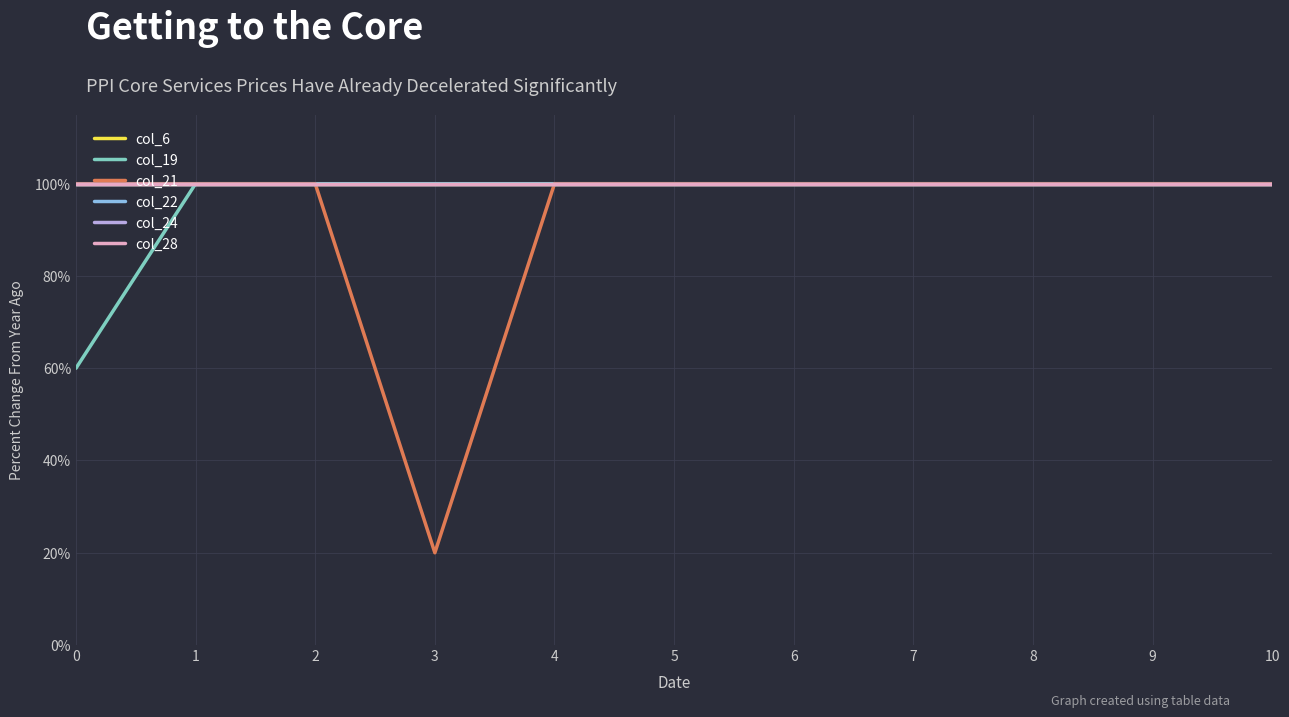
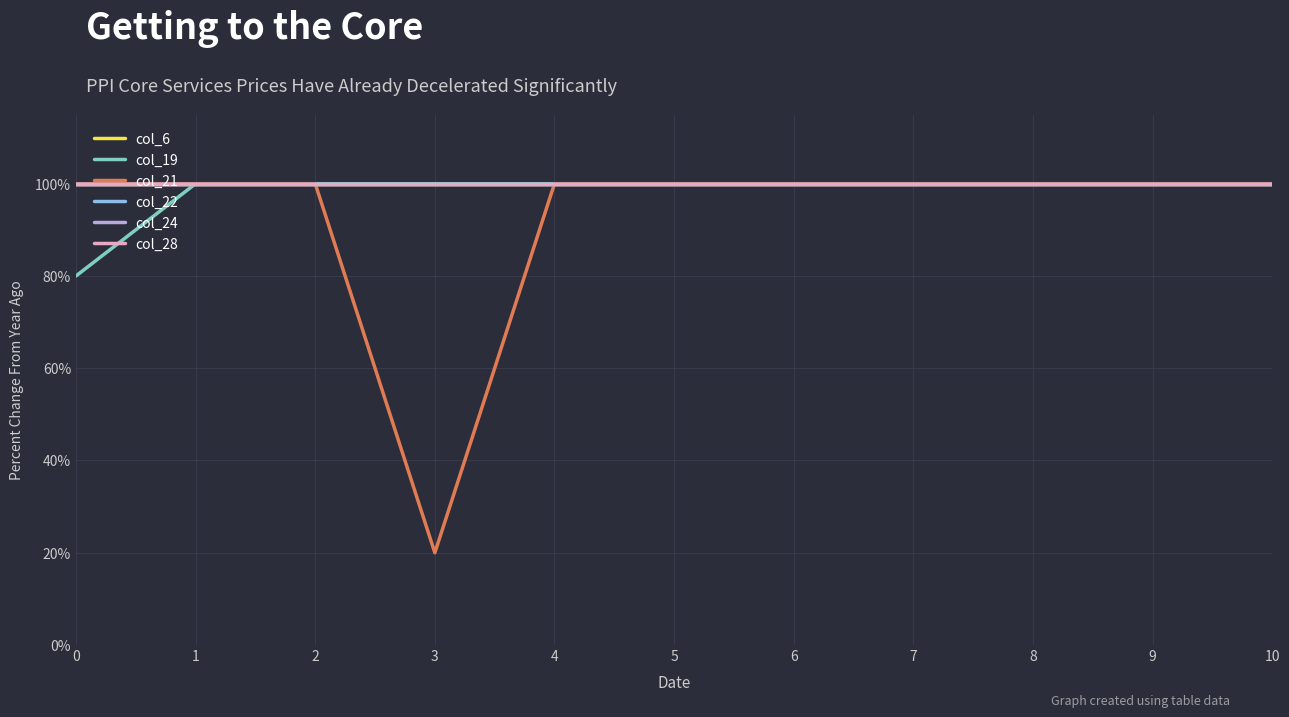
col_19, 0: 60% -> 80%
